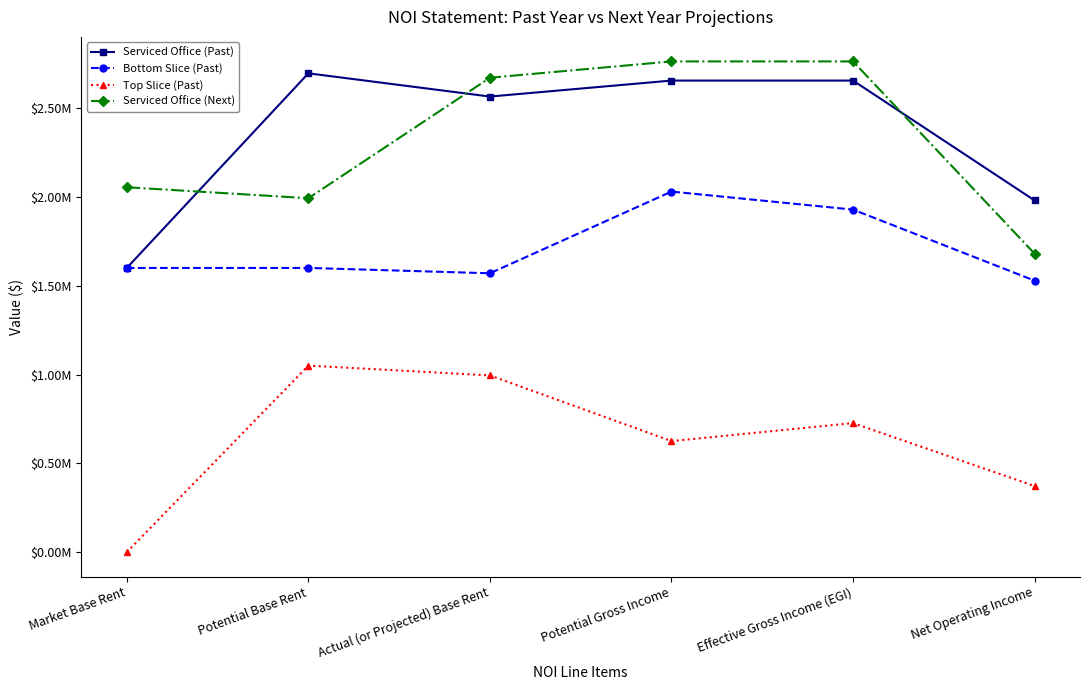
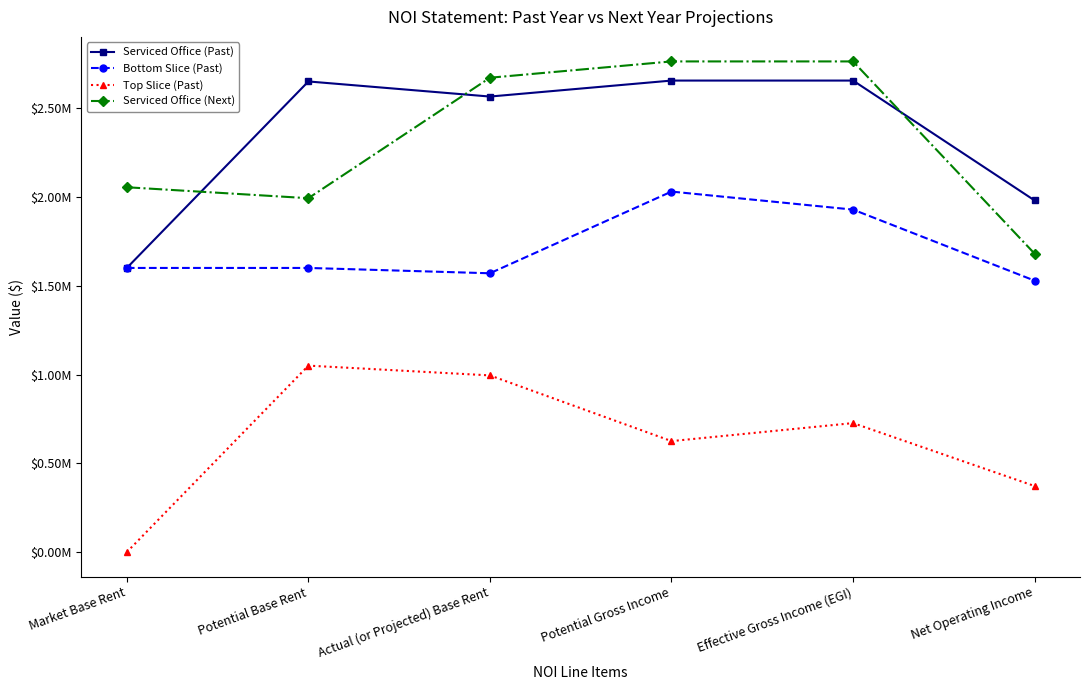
Serviced Office (Past), Potential Base Rent: $2700000 -> $2650000
